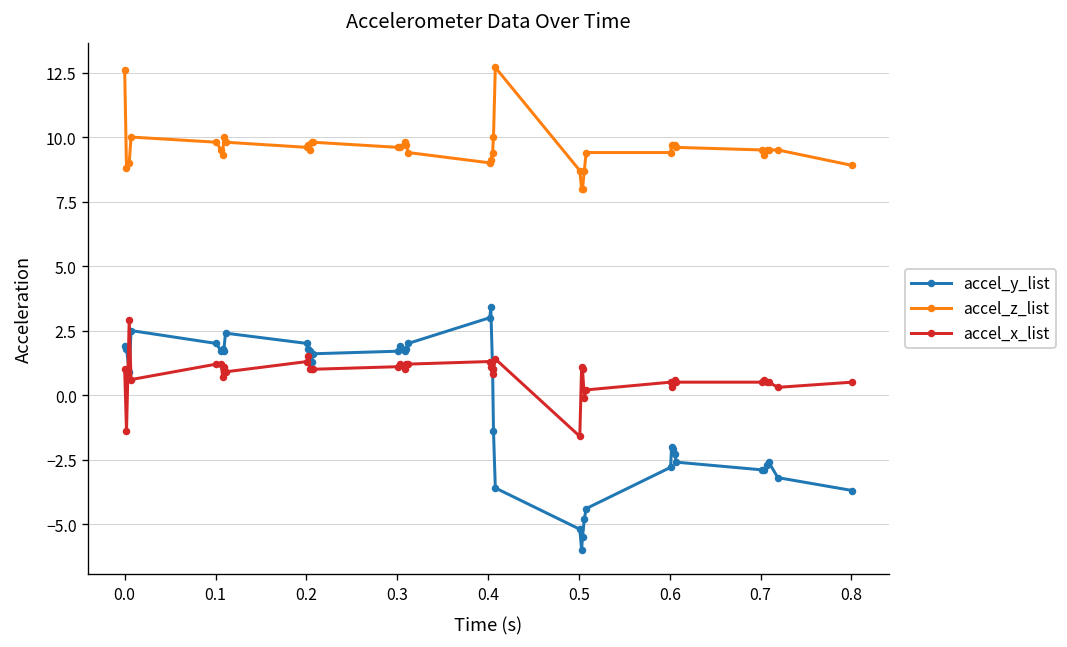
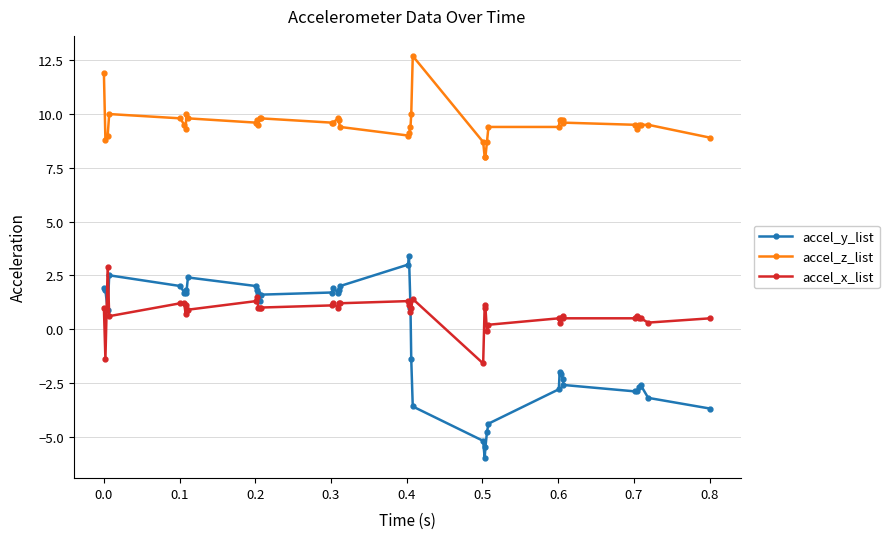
accel_z_list, 0.0: 12.6 -> 11.9
